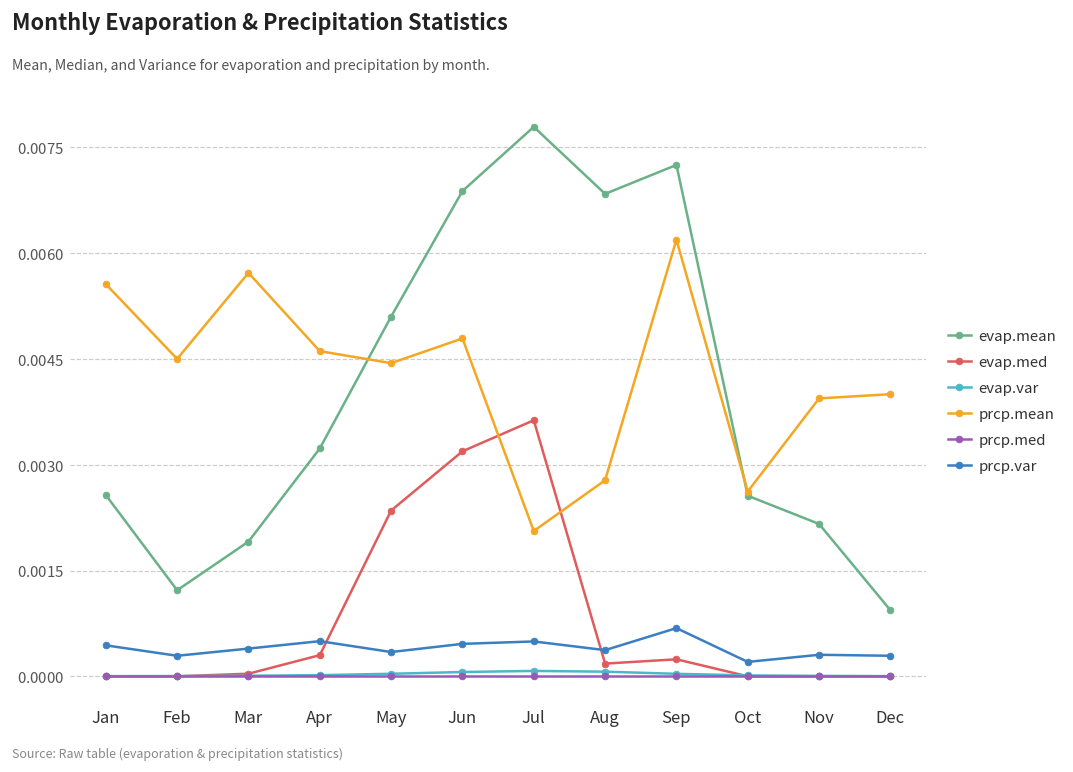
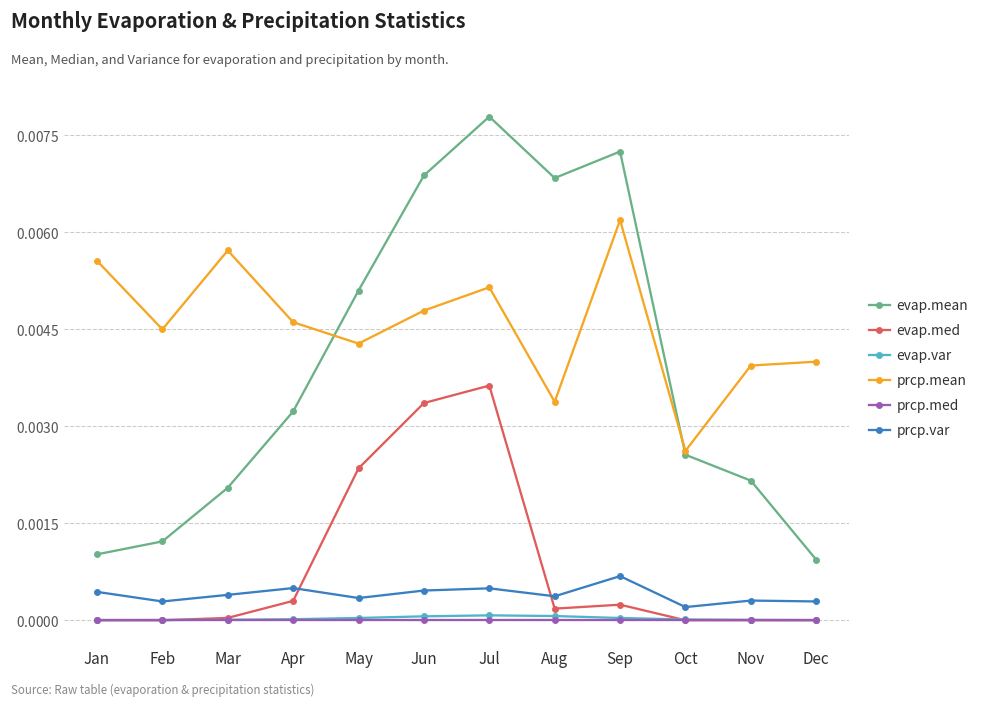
evap.mean, Jan: 0.0026 -> 0.0010
evap.mean, Mar: 0.0019 -> 0.0021
prcp.mean, May: 0.0044 -> 0.0043
evap.med, Jun: 0.0032 -> 0.0034
prcp.mean, Jul: 0.0021 -> 0.0052
prcp.mean, Aug: 0.0028 -> 0.0034
